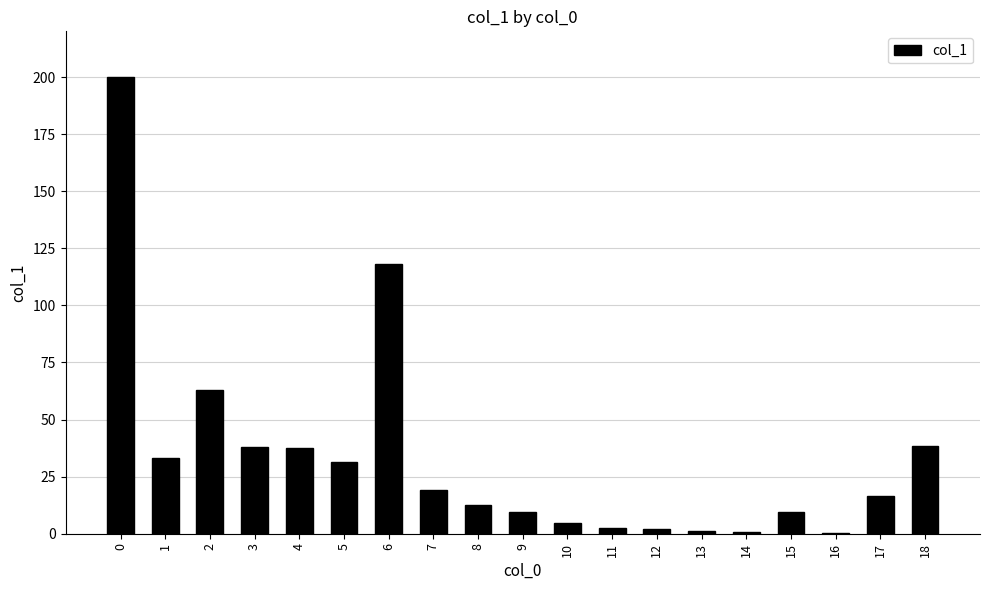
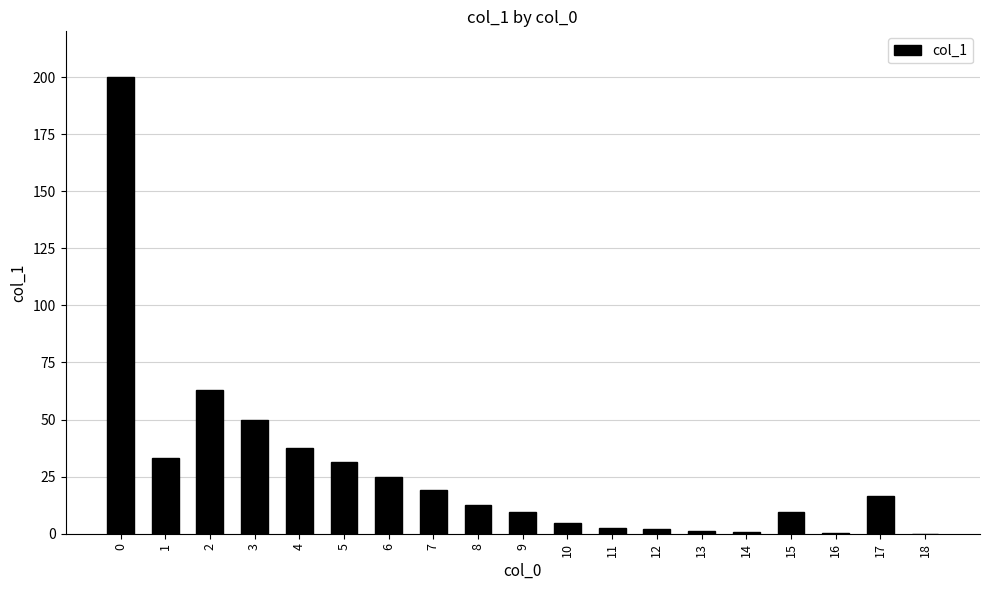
3: 38 -> 50
6: 118 -> 25
18: 38 -> 0
